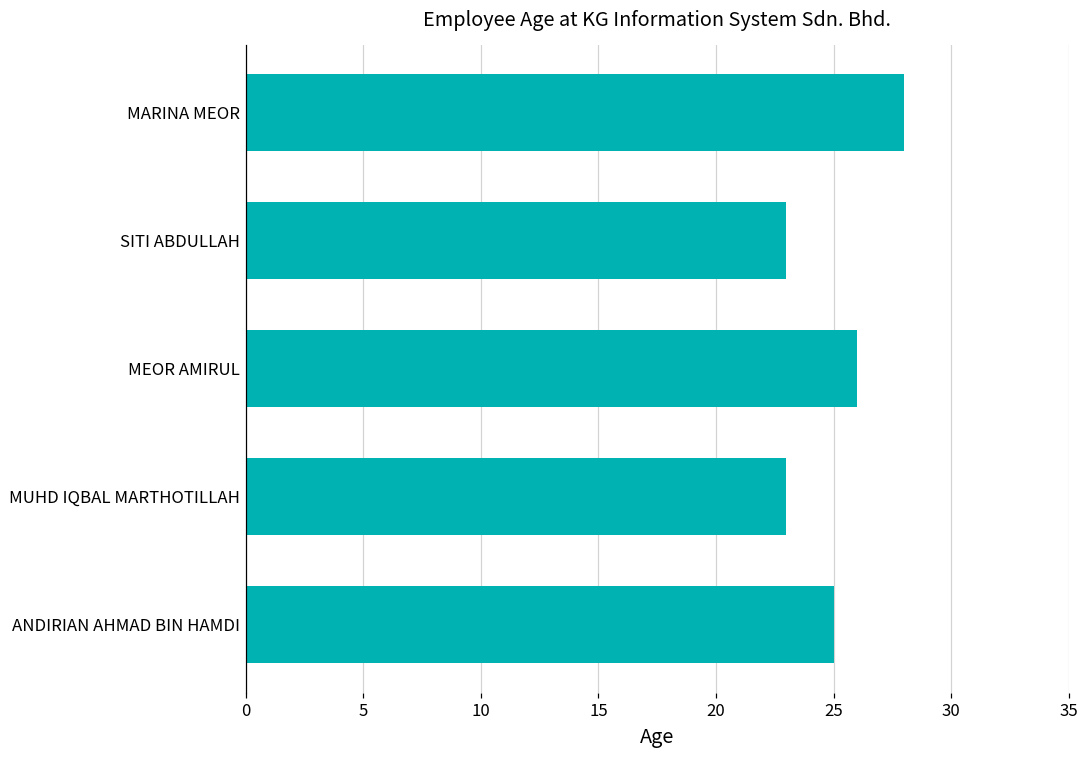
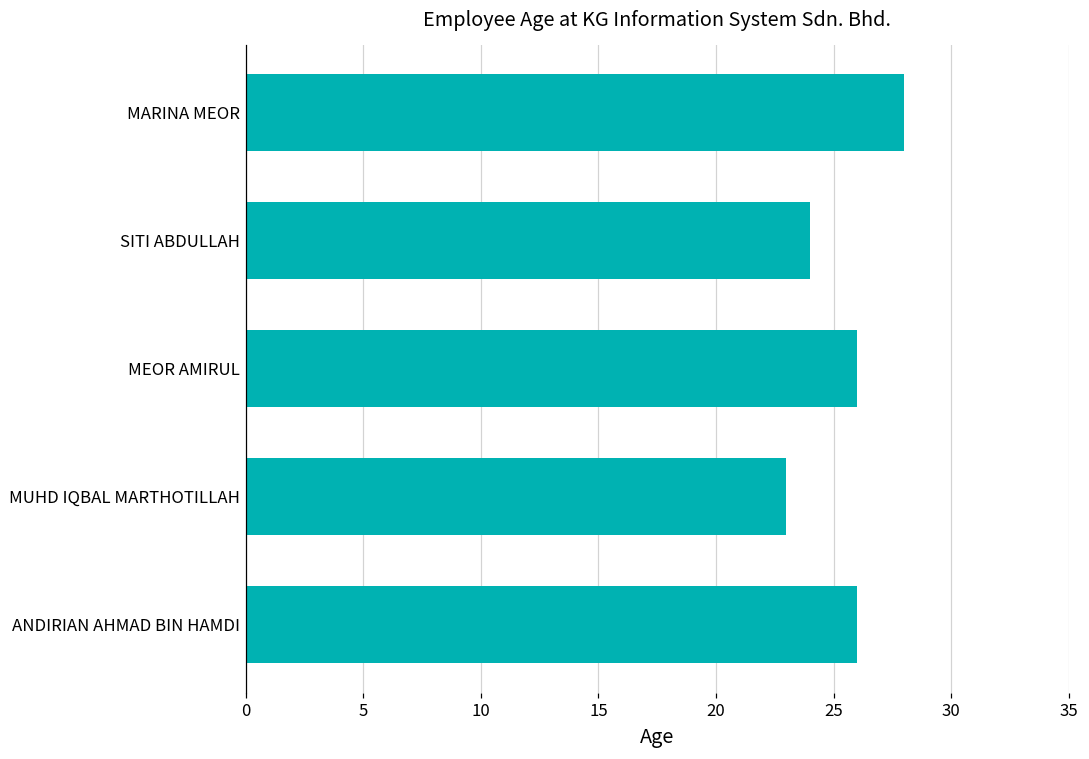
SITI ABDULLAH: 23 -> 24
ANDIRIAN AHMAD BIN HAMDI: 25 -> 26
